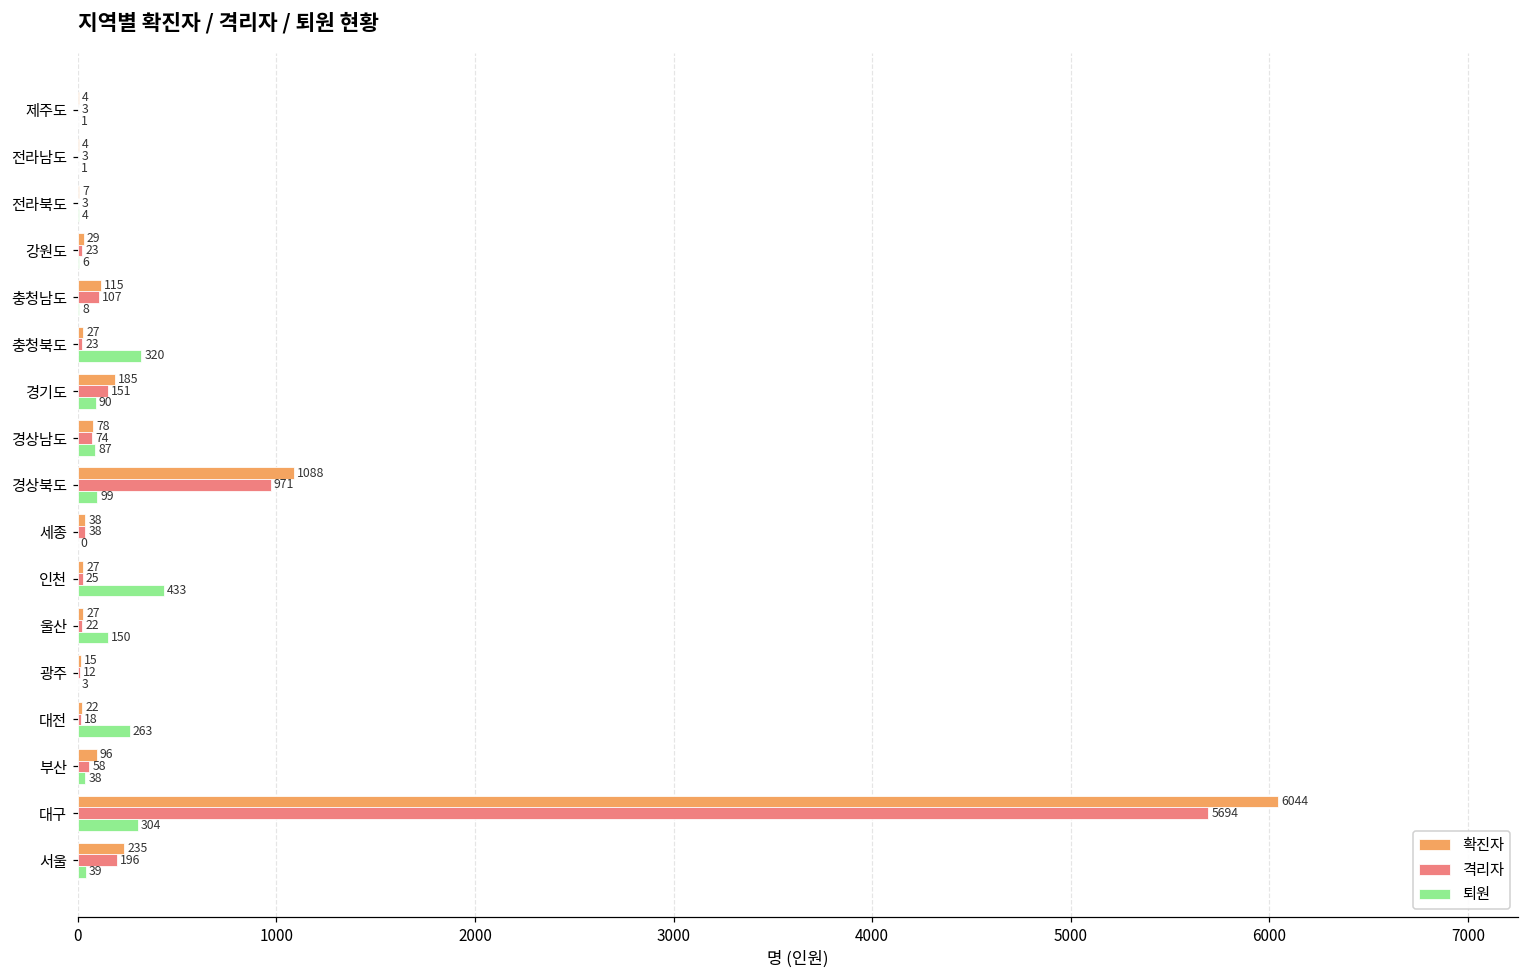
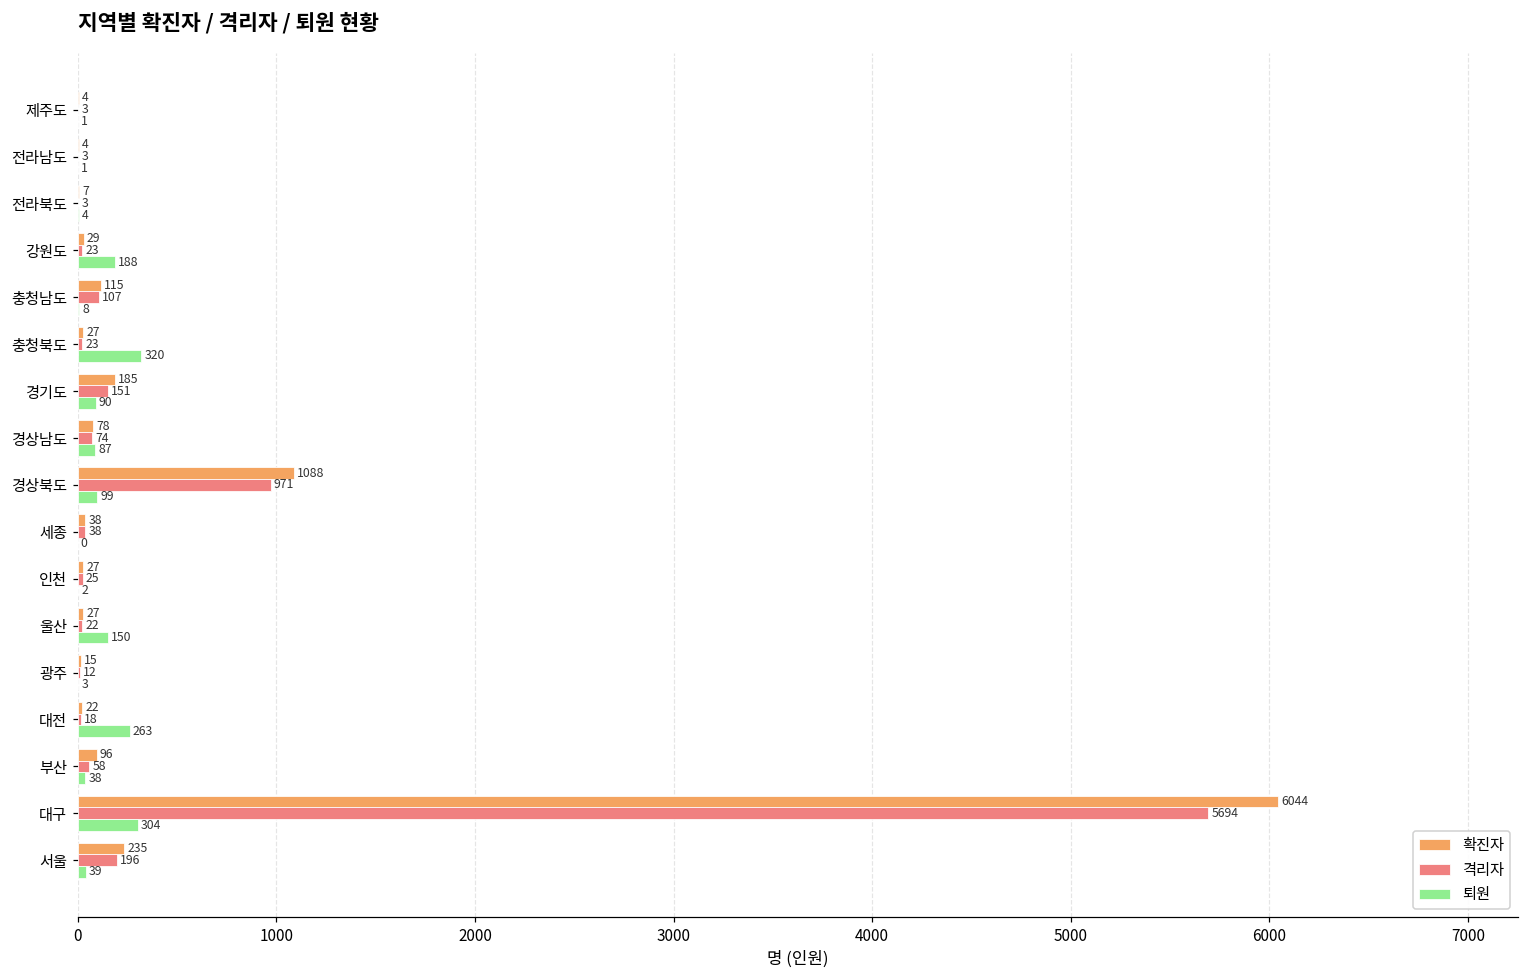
퇴원, 강원도: 6 -> 188
퇴원, 인천: 433 -> 2
